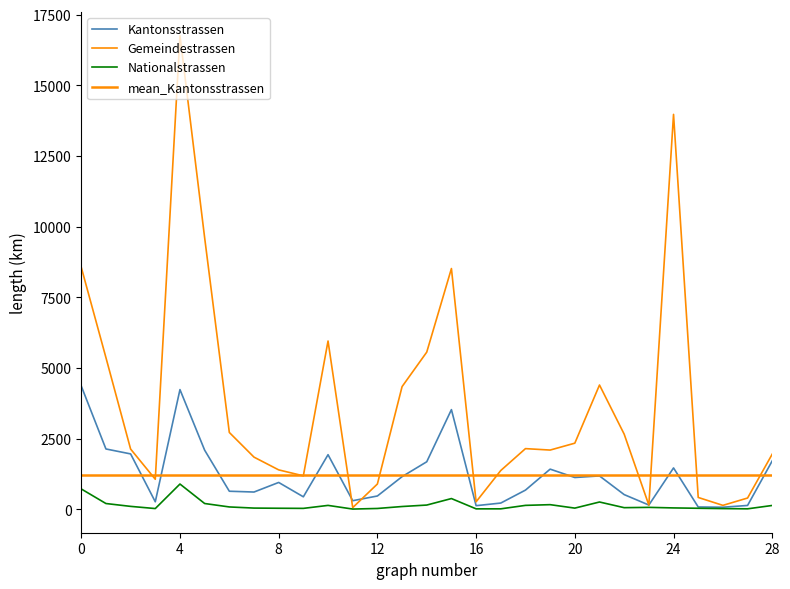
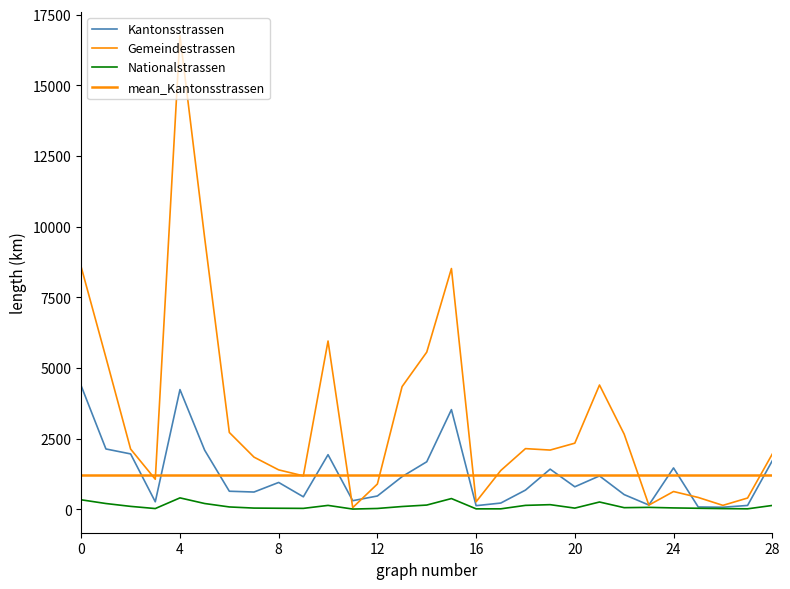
Nationalstrassen, 0: 700 -> 300
Nationalstrassen, 4: 900 -> 400
Kantonsstrassen, 20: 1100 -> 800
Gemeindestrassen, 24: 14000 -> 600
